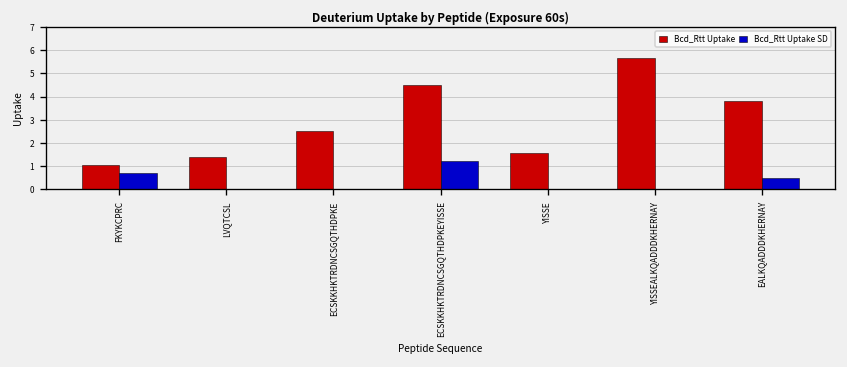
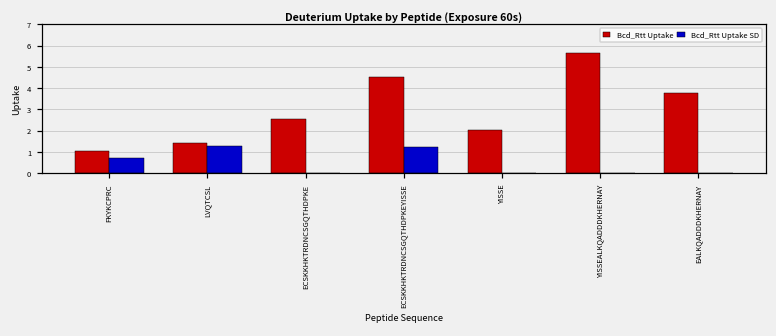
Bcd_Rtt Uptake SD, LVQTCSL: 0.0 -> 1.3
Bcd_Rtt Uptake, YISSE: 1.5 -> 2.0
Bcd_Rtt Uptake SD, EALKQADDDKHERNAY: 0.5 -> 0.0
